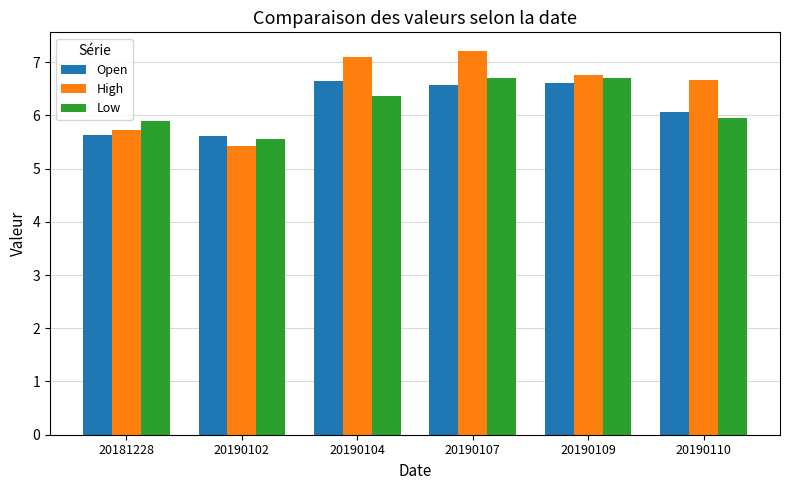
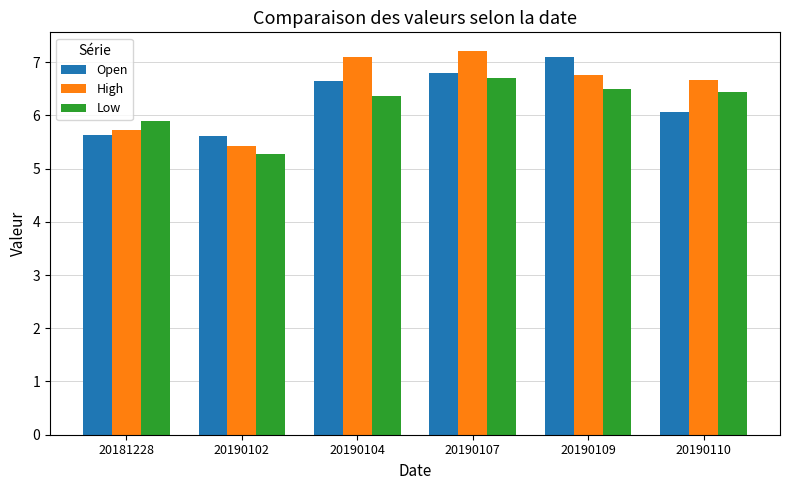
Low, 20190102: 5.6 -> 5.3
Open, 20190107: 6.6 -> 6.8
Open, 20190109: 6.6 -> 7.1
Low, 20190109: 6.7 -> 6.5
Low, 20190110: 6.0 -> 6.4
